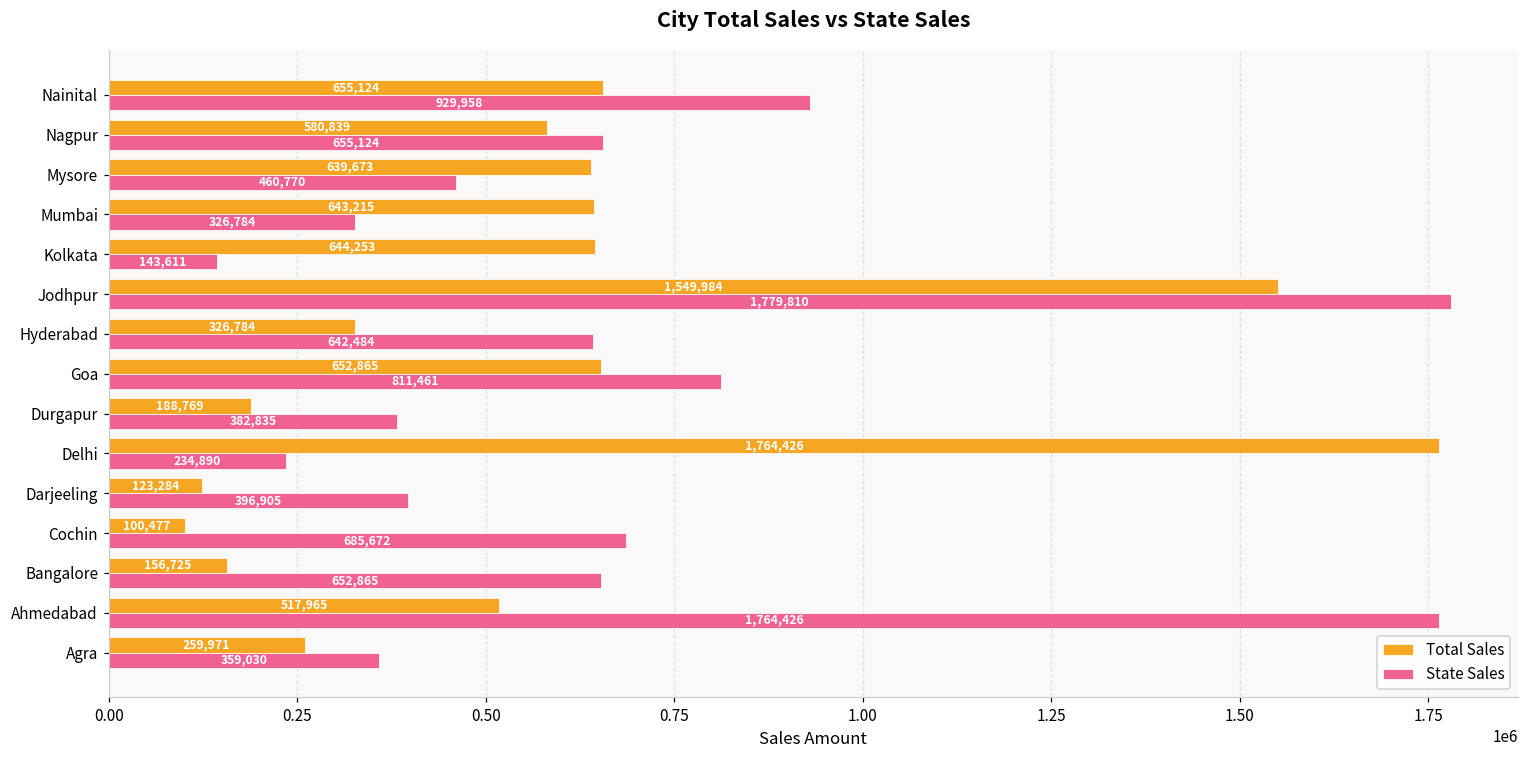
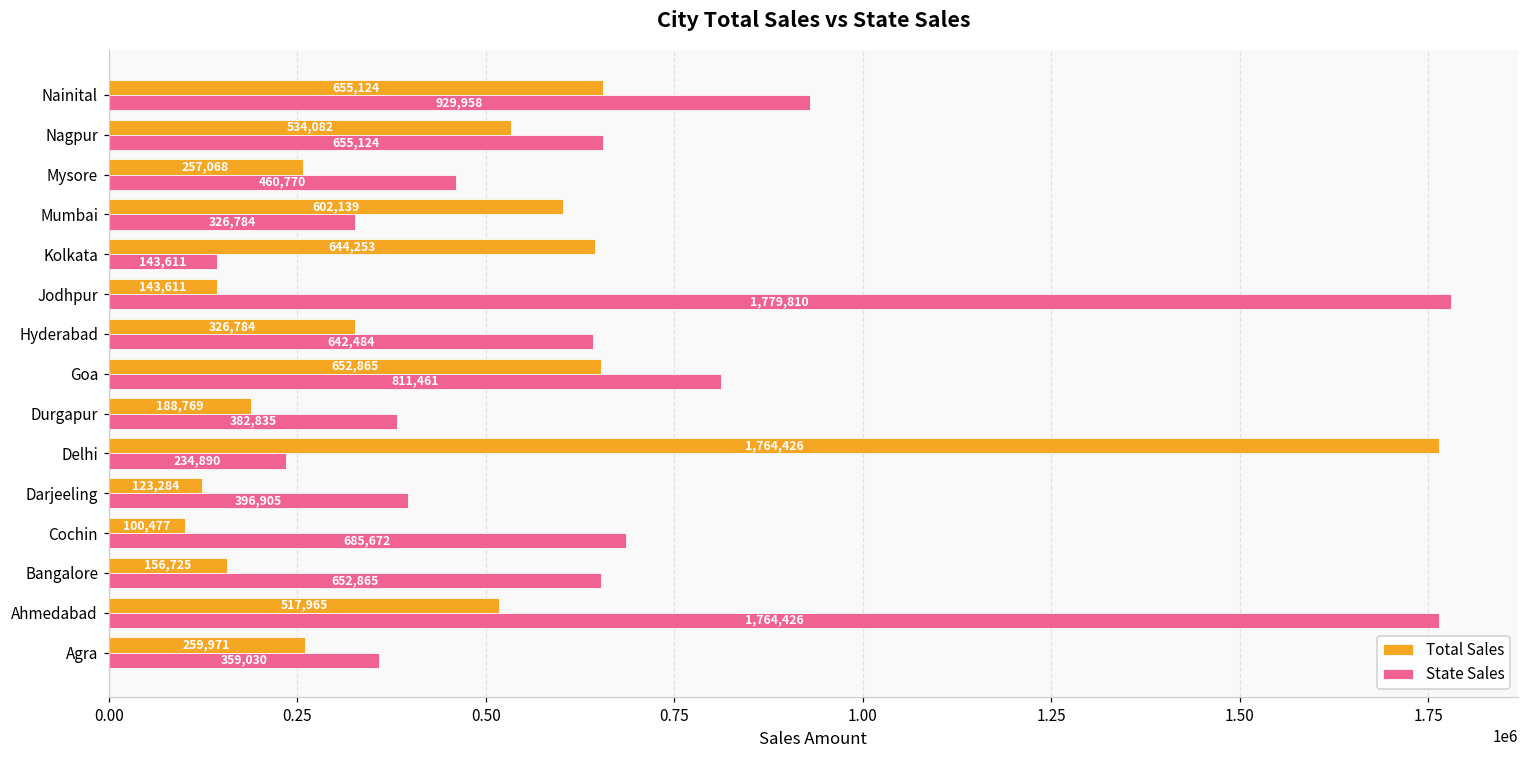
Total Sales, Nagpur: 580,839 -> 534,082
Total Sales, Mysore: 639,673 -> 257,068
Total Sales, Mumbai: 643,215 -> 602,139
Total Sales, Jodhpur: 1,549,984 -> 143,611
